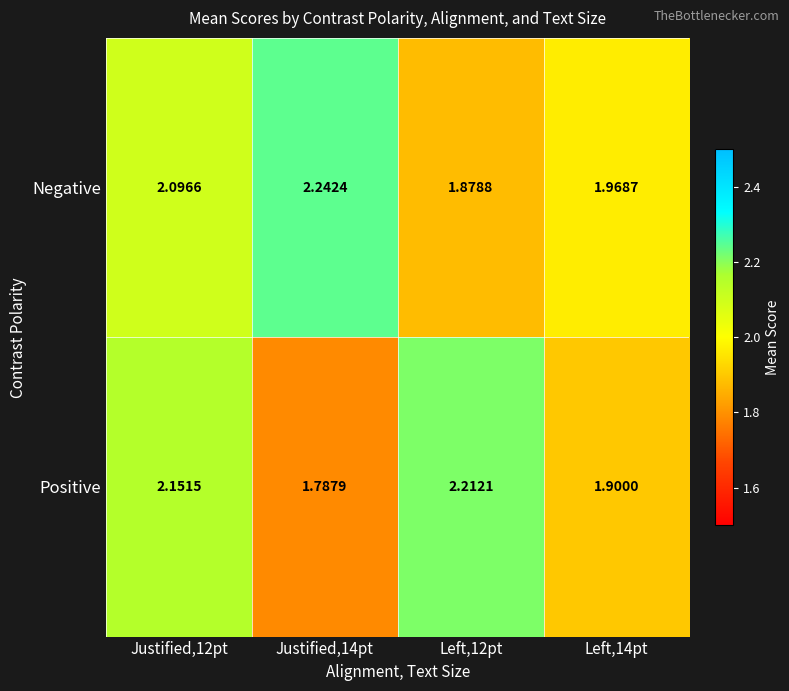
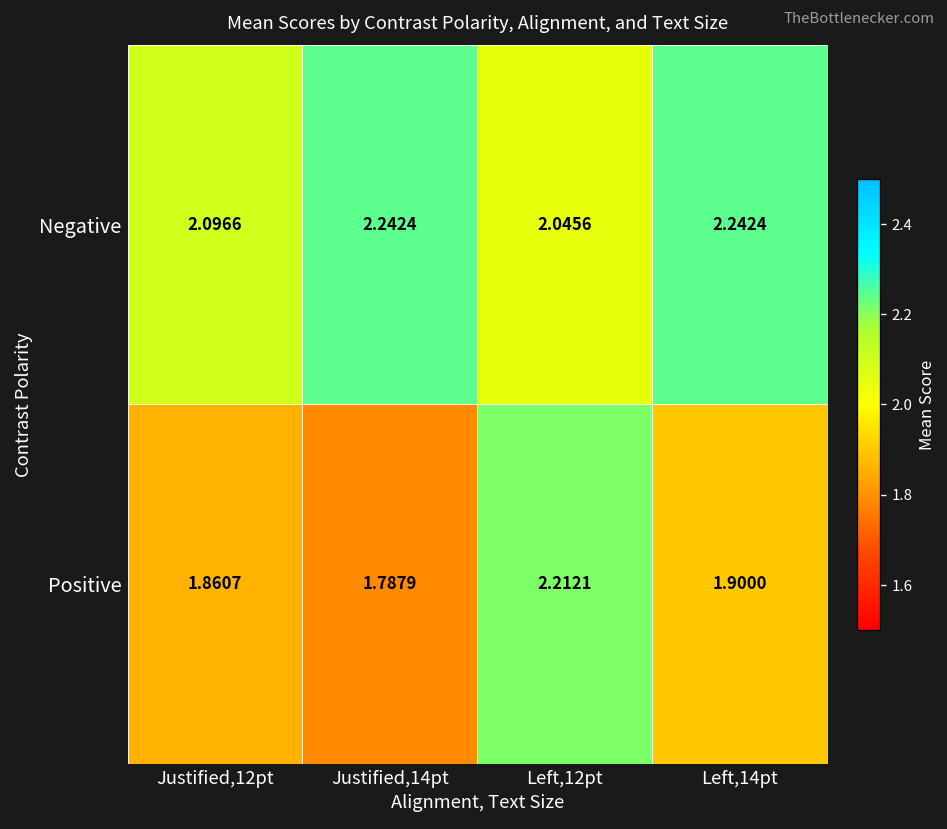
Negative, Left,12pt: 1.8788 -> 2.0456
Negative, Left,14pt: 1.9687 -> 2.2424
Positive, Justified,12pt: 2.1515 -> 1.8607
